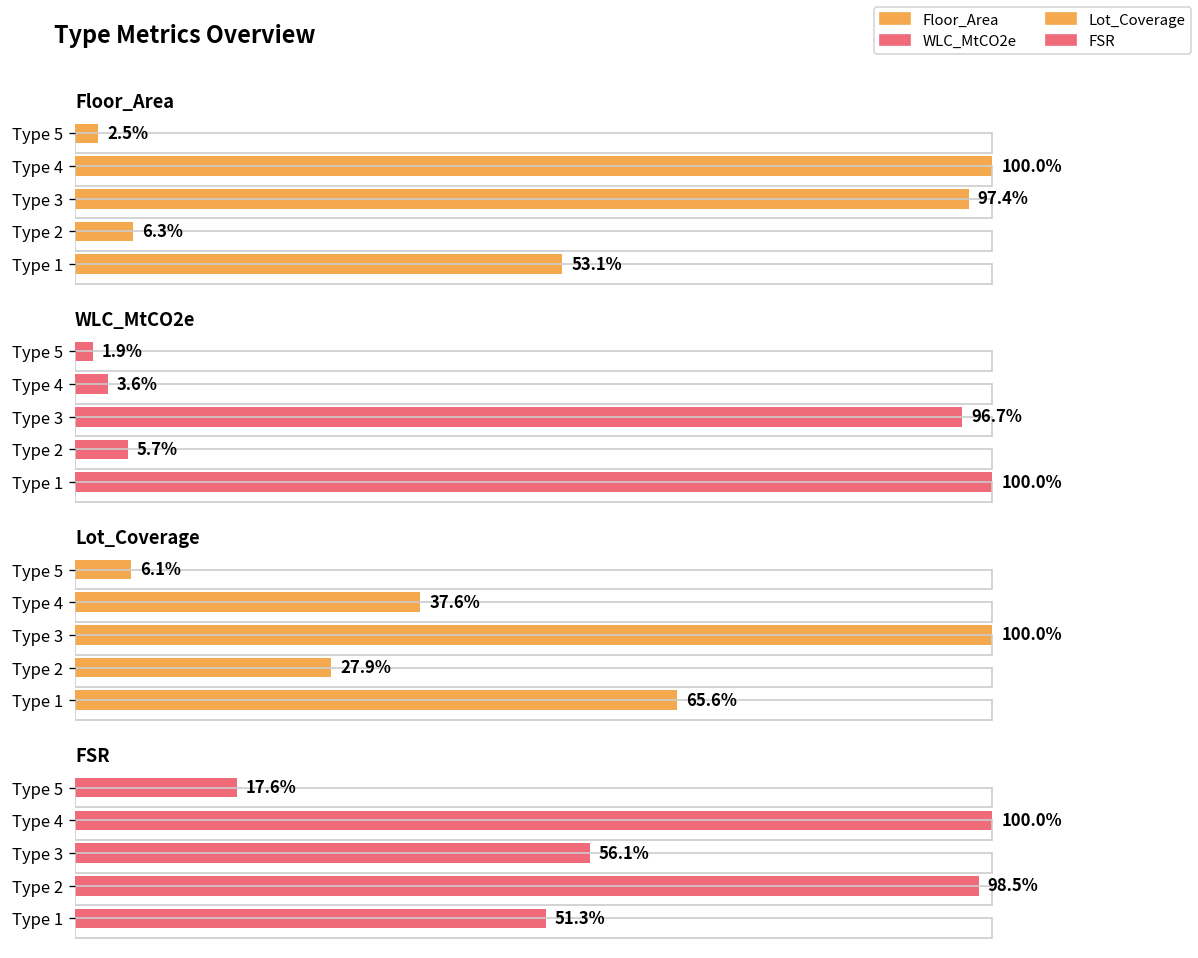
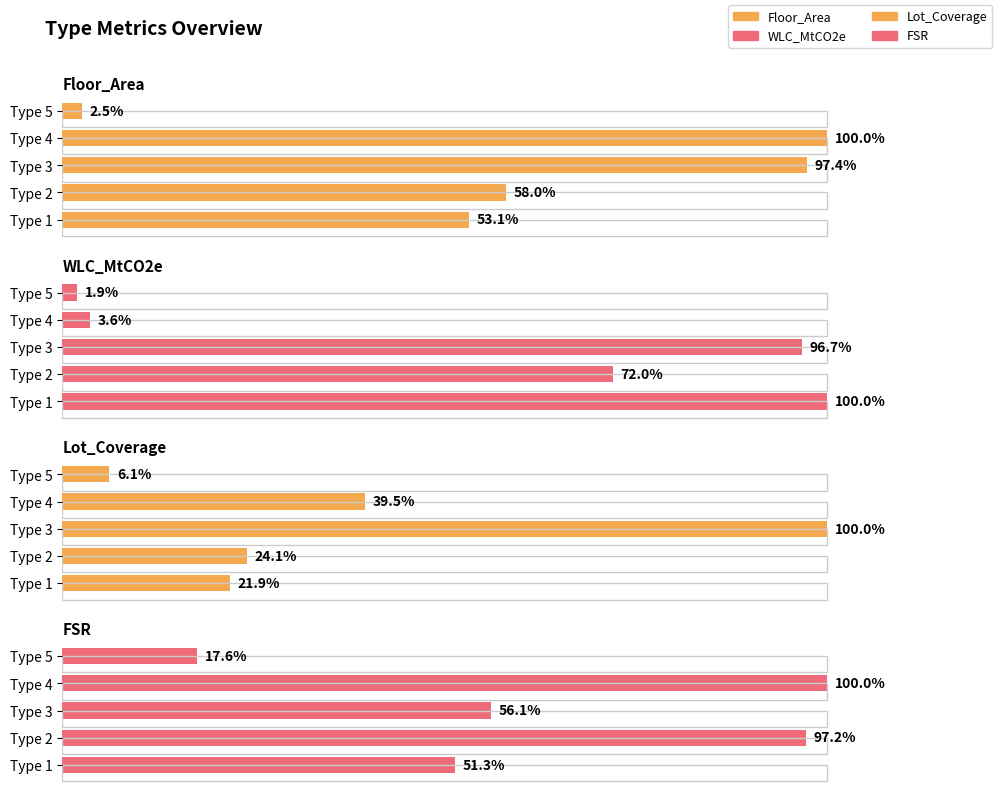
Floor_Area, Floor_Area, Type 2: 6.3% -> 58.0%
WLC_MtCO2e, WLC_MtCO2e, Type 2: 5.7% -> 72.0%
Lot_Coverage, Lot_Coverage, Type 4: 37.6% -> 39.5%
Lot_Coverage, Lot_Coverage, Type 2: 27.9% -> 24.1%
Lot_Coverage, Lot_Coverage, Type 1: 65.6% -> 21.9%
FSR, FSR, Type 2: 98.5% -> 97.2%
